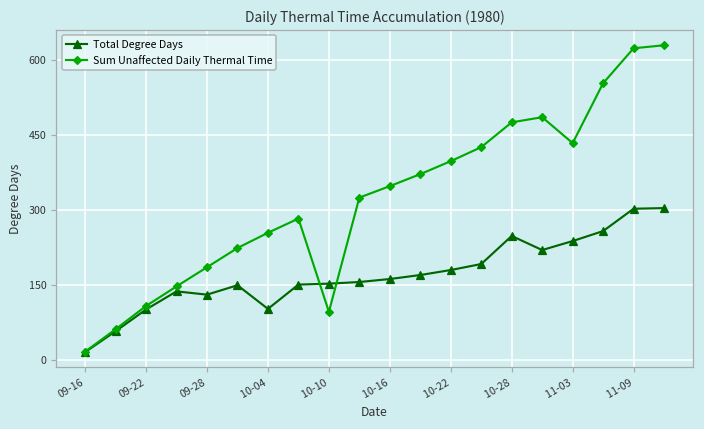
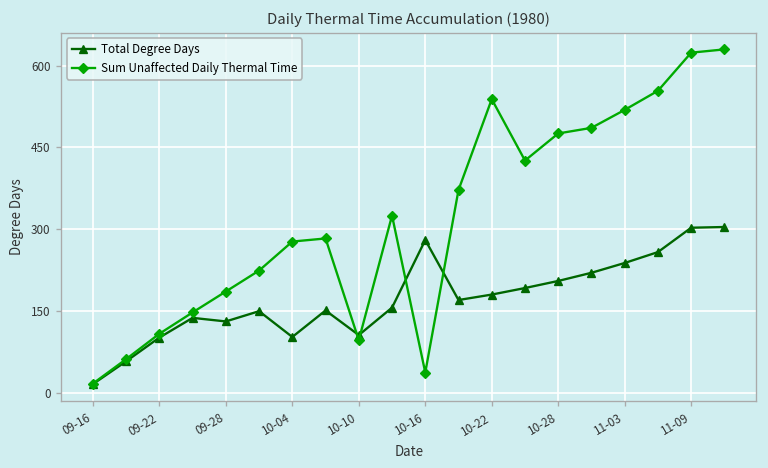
Sum Unaffected Daily Thermal Time, 10-04: 250 -> 280
Total Degree Days, 10-10: 150 -> 110
Total Degree Days, 10-16: 160 -> 280
Sum Unaffected Daily Thermal Time, 10-16: 350 -> 40
Sum Unaffected Daily Thermal Time, 10-22: 400 -> 540
Total Degree Days, 10-28: 250 -> 210
Sum Unaffected Daily Thermal Time, 11-03: 430 -> 520
